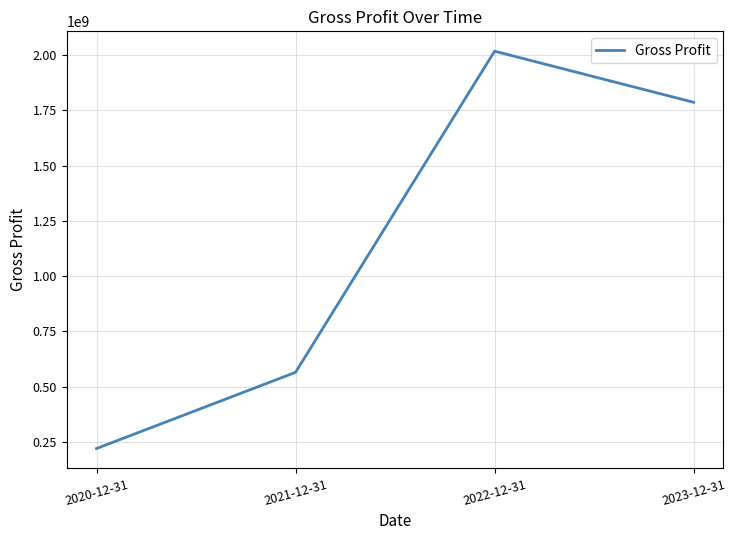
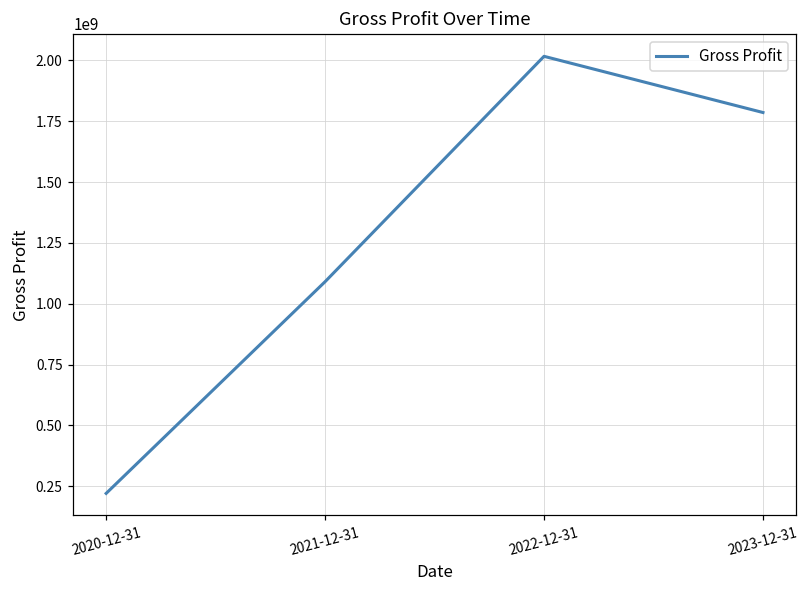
2021-12-31: 570000000 -> 1090000000
